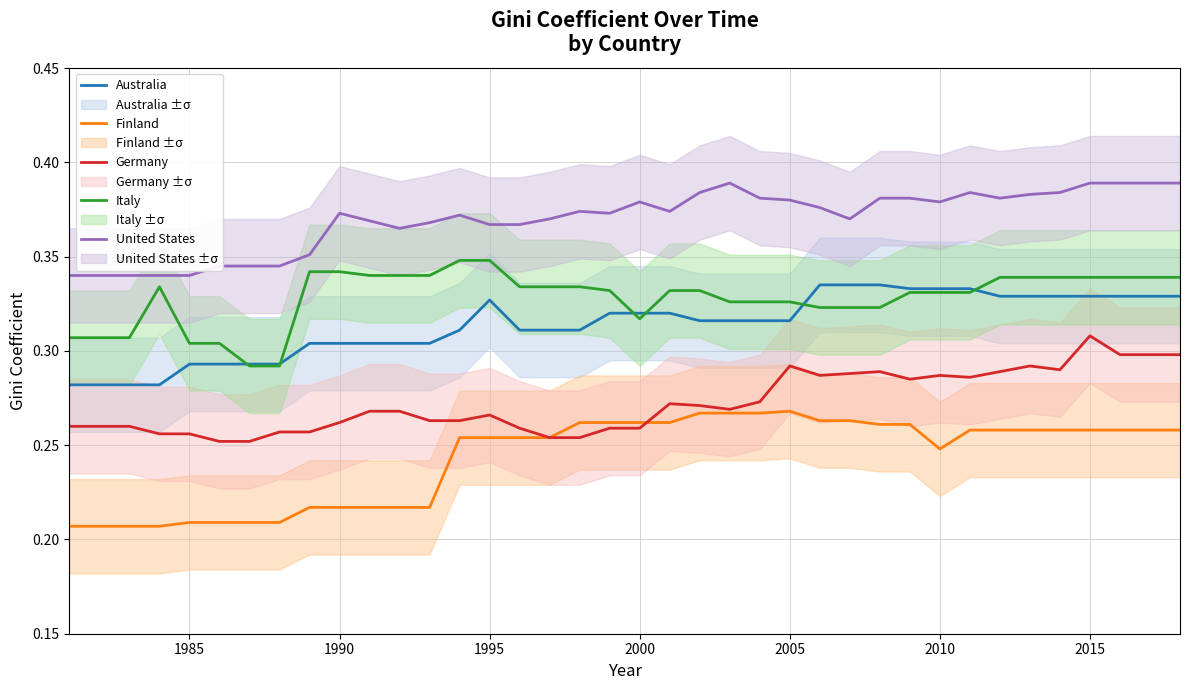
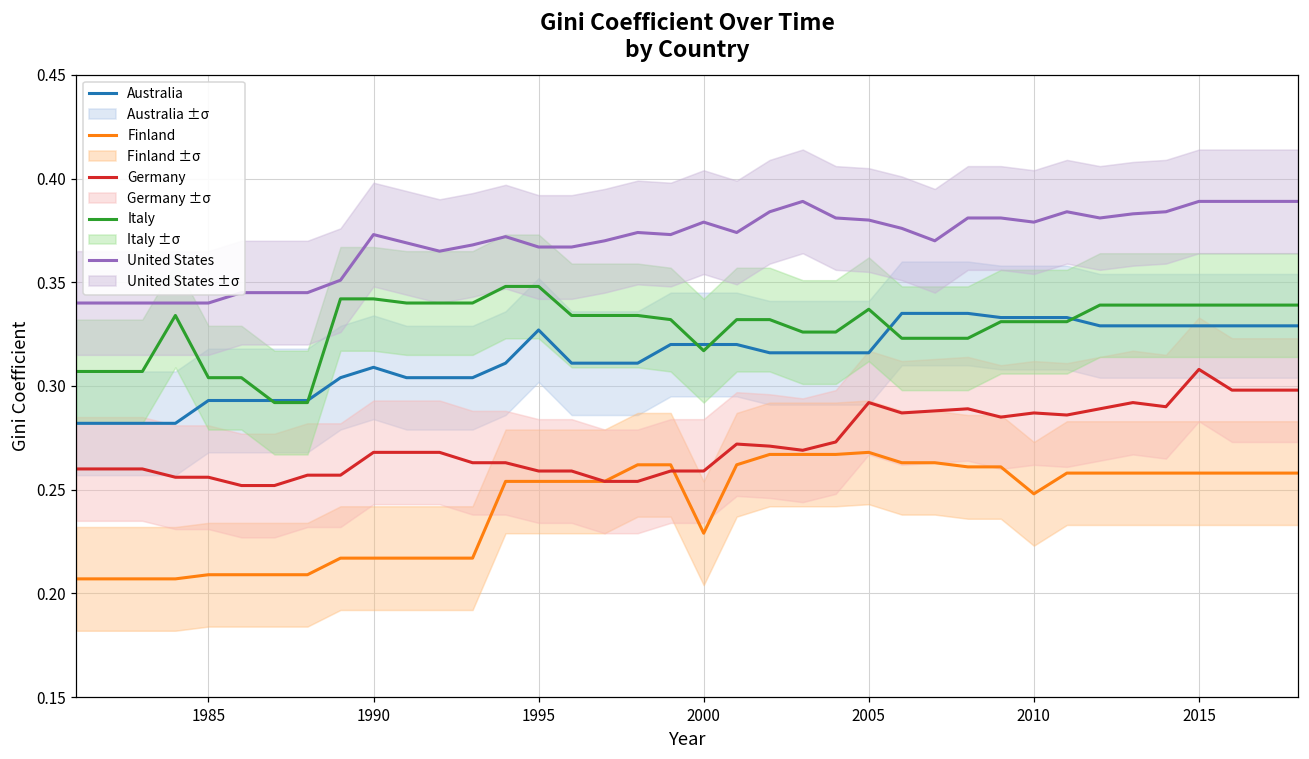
Australia, 1990: 0.304 -> 0.309
Germany, 1990: 0.262 -> 0.268
Germany, 1995: 0.266 -> 0.259
Finland, 2000: 0.262 -> 0.229
Italy, 2005: 0.326 -> 0.337
